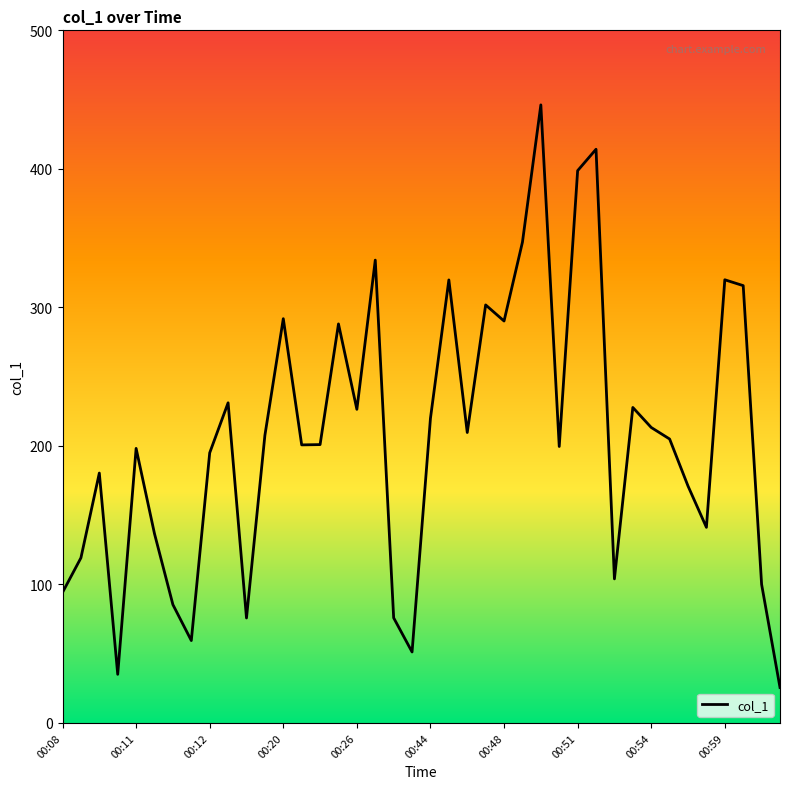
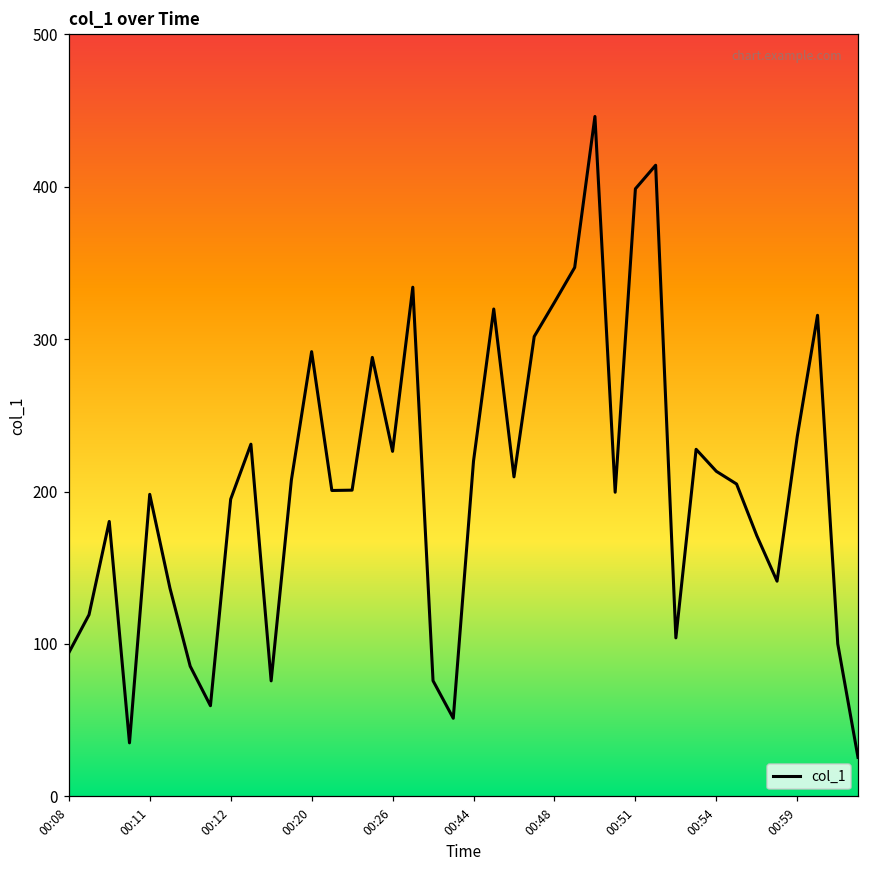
00:48: 290 -> 324
00:59: 320 -> 236
